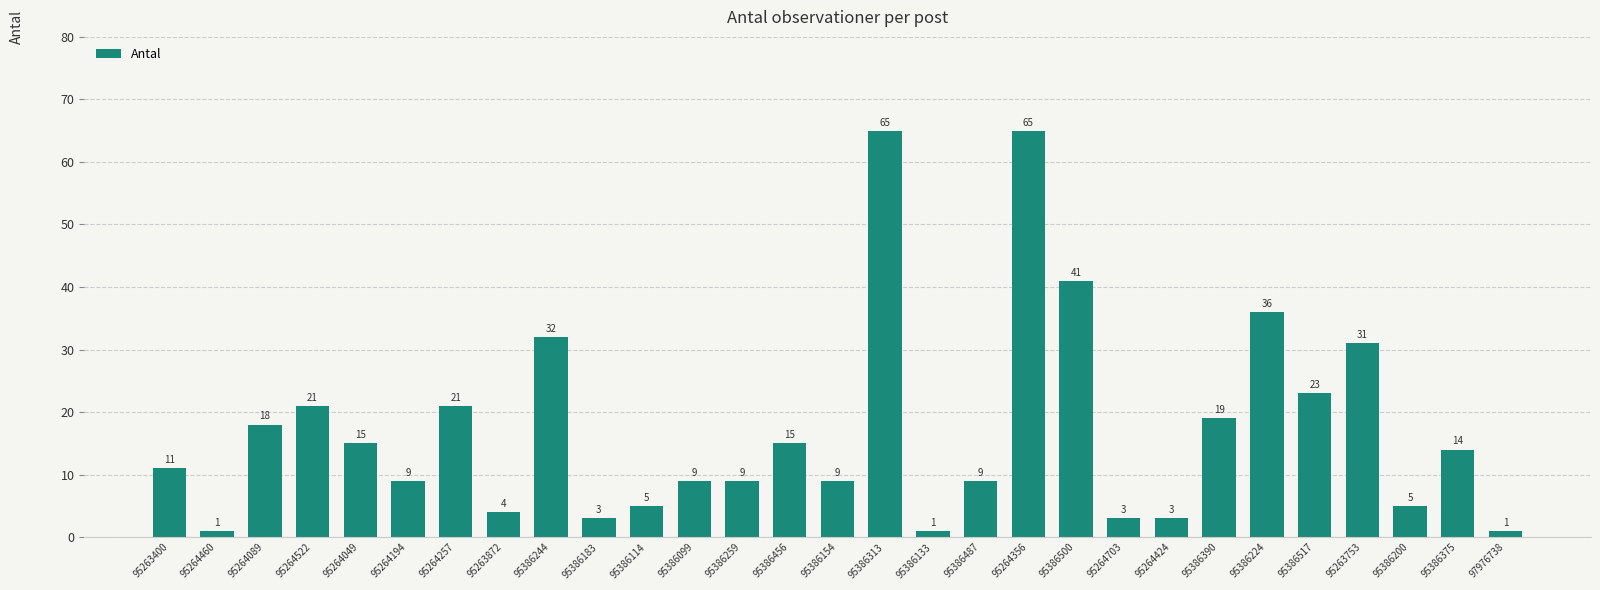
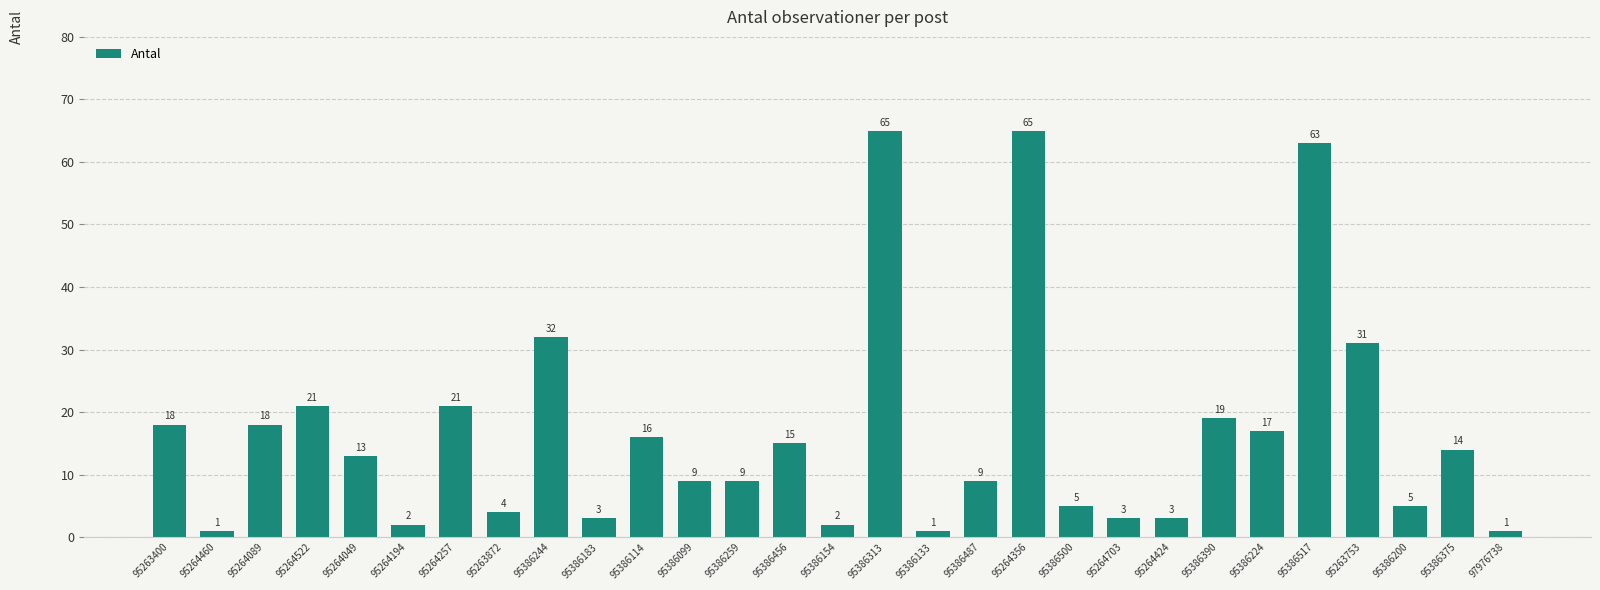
95263400: 11 -> 18
95264049: 15 -> 13
95264194: 9 -> 2
95386114: 5 -> 16
95386154: 9 -> 2
95386500: 41 -> 5
95386224: 36 -> 17
95386517: 23 -> 63
